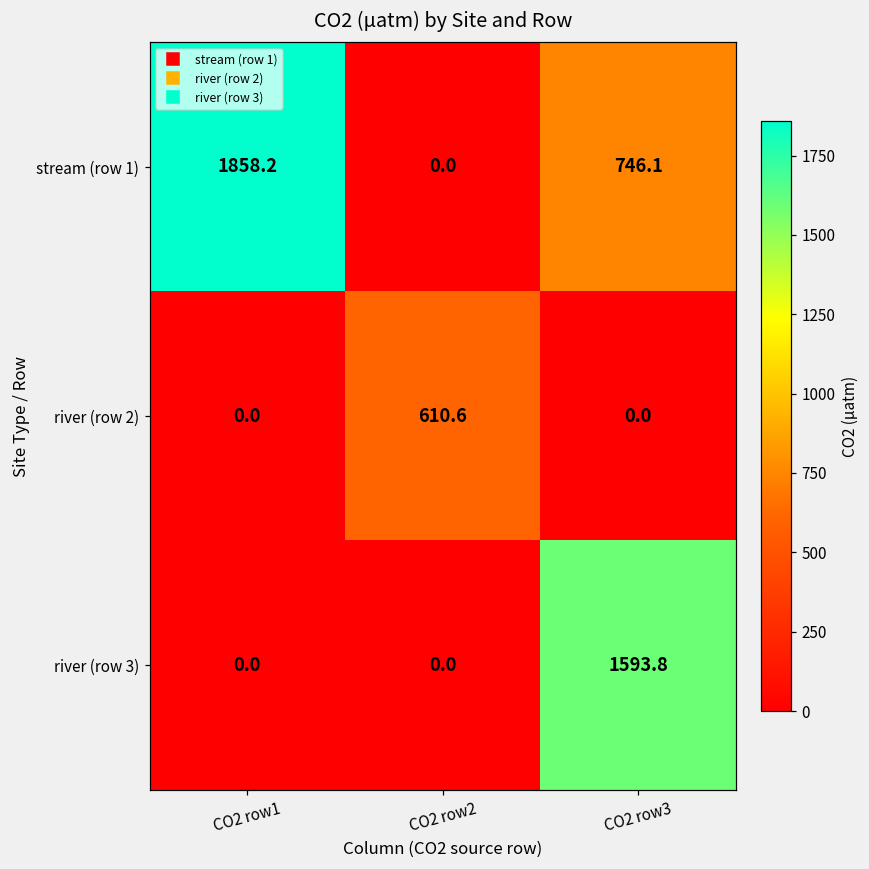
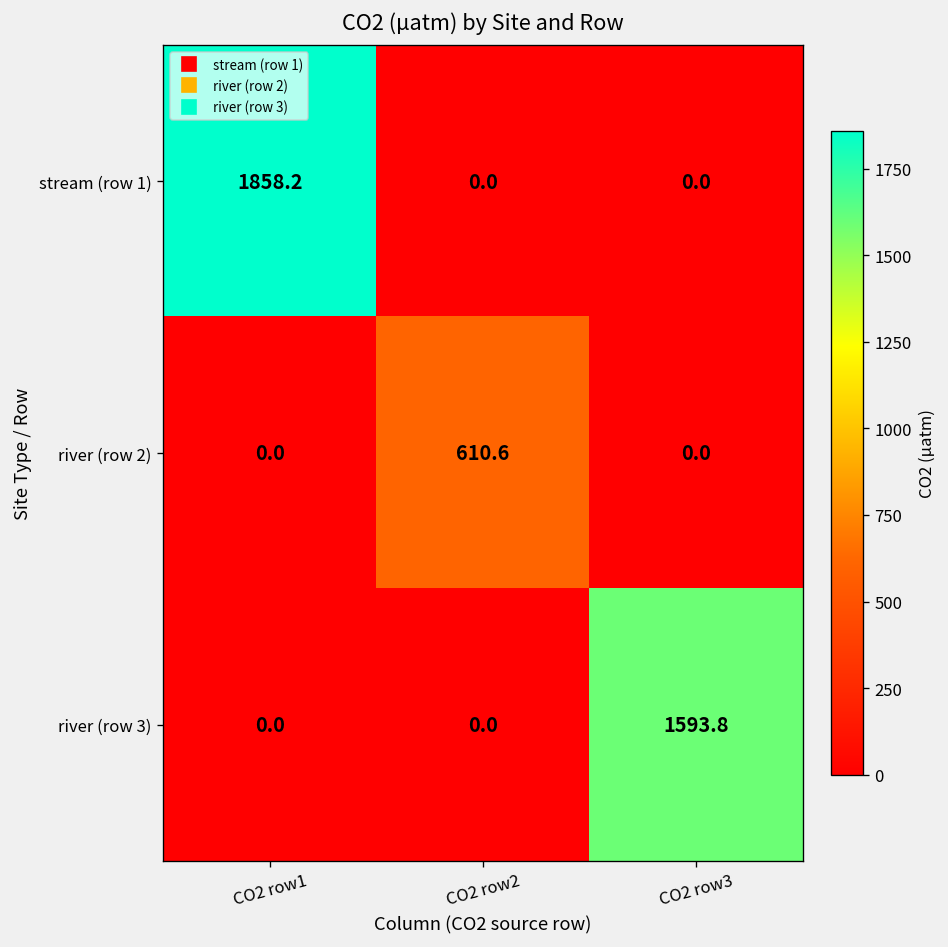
stream (row 1), CO2 row3: 746.1 -> 0.0
